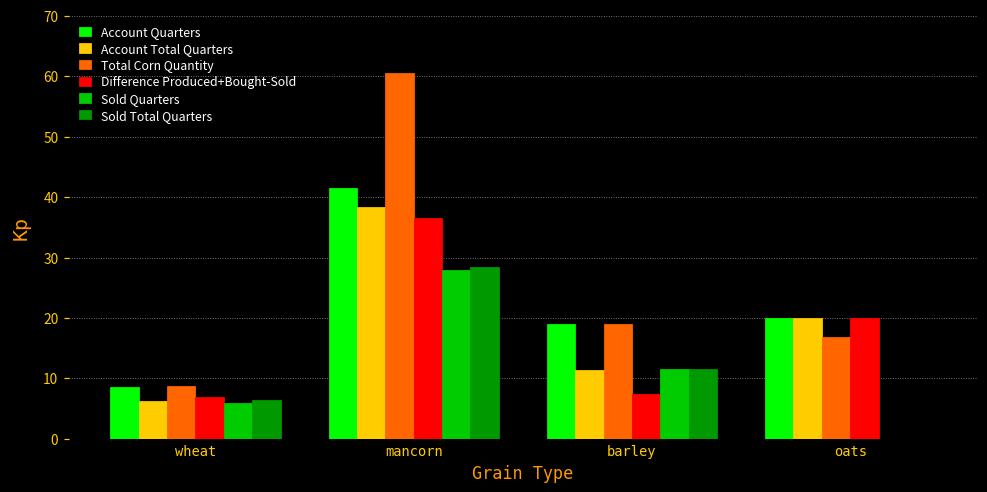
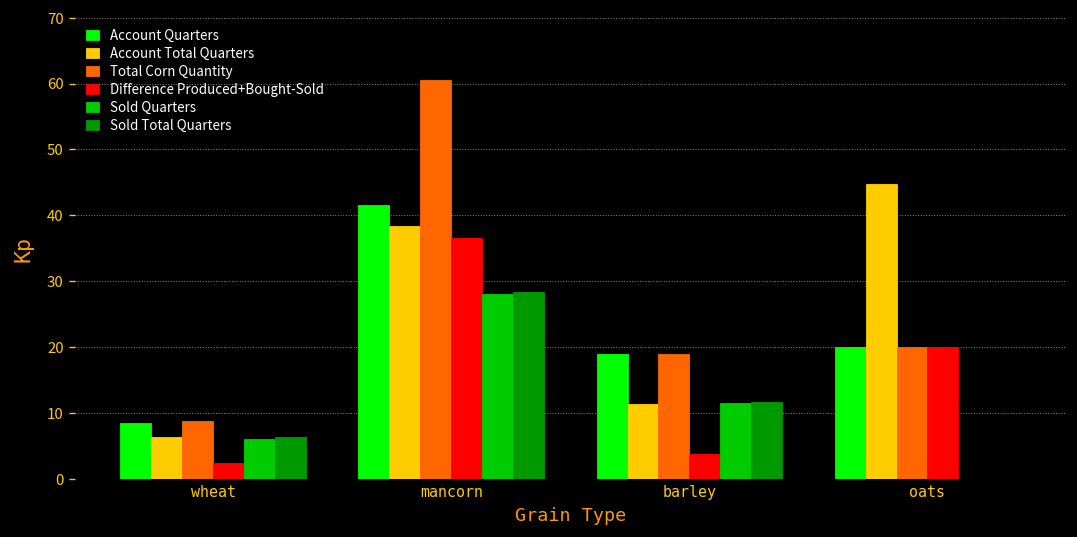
Difference Produced+Bought-Sold, wheat: 7 -> 2
Difference Produced+Bought-Sold, barley: 7 -> 4
Account Total Quarters, oats: 20 -> 45
Total Corn Quantity, oats: 17 -> 20
